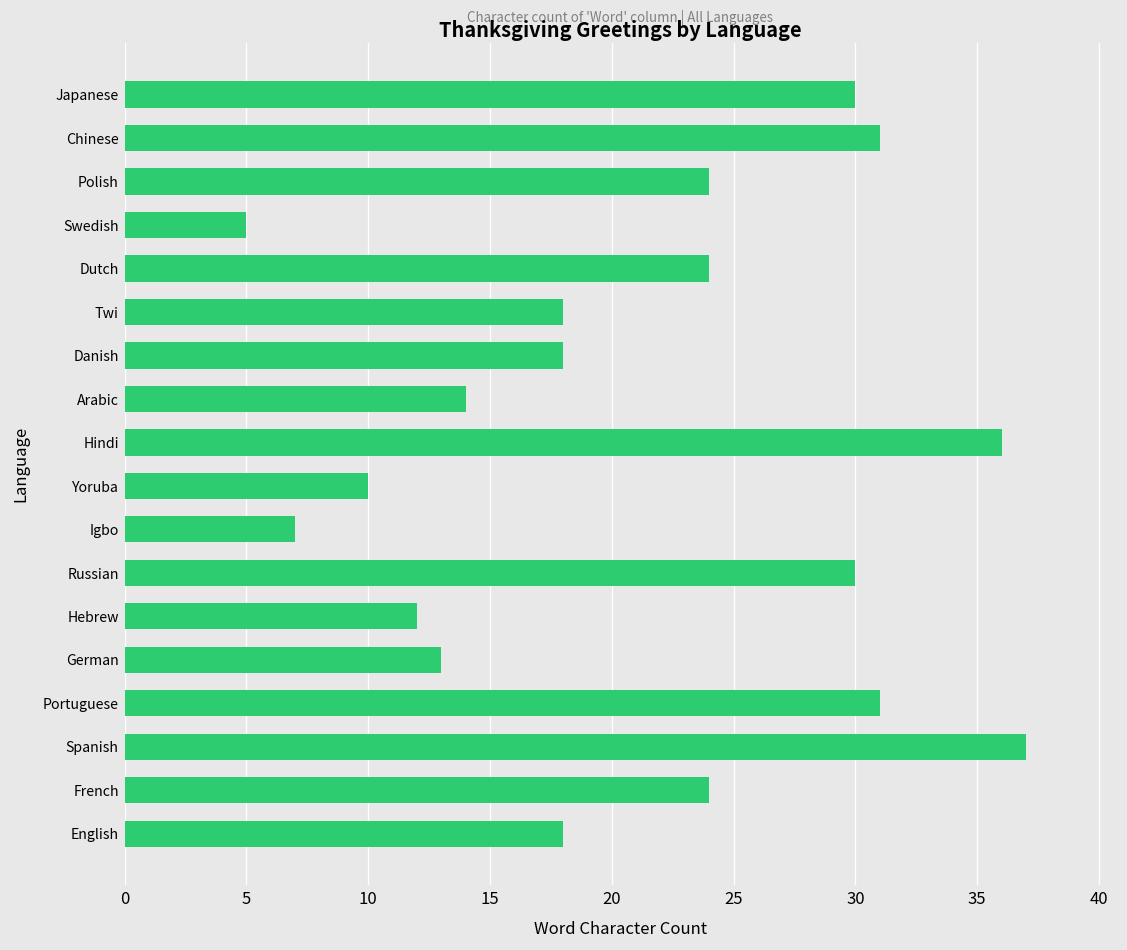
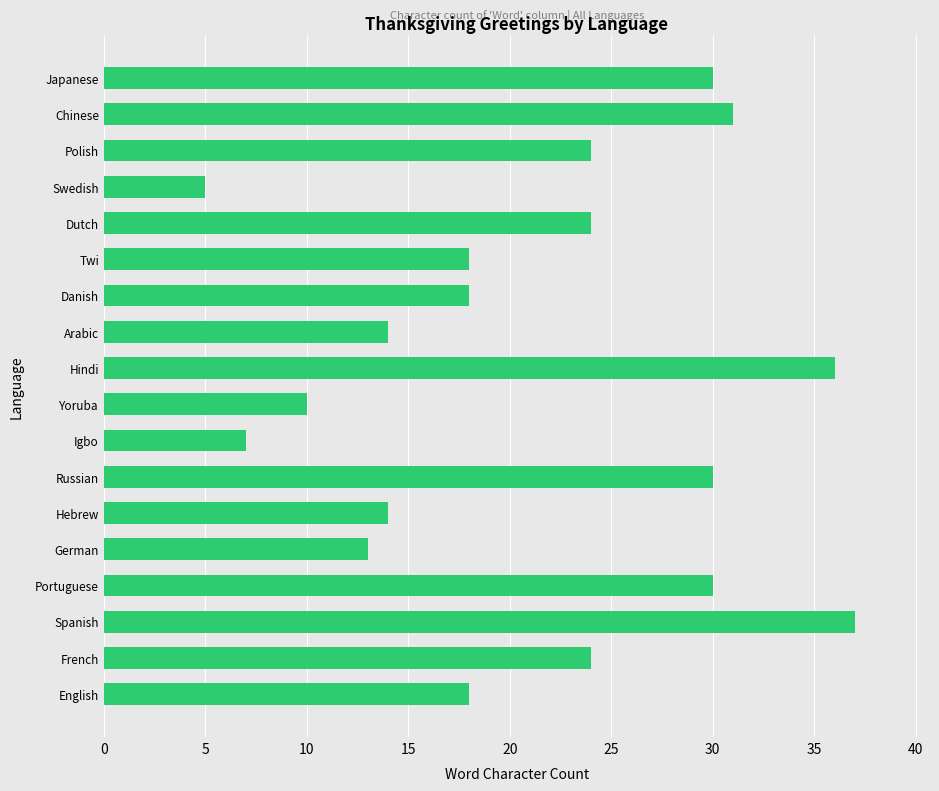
Hebrew: 12 -> 14
Portuguese: 31 -> 30
